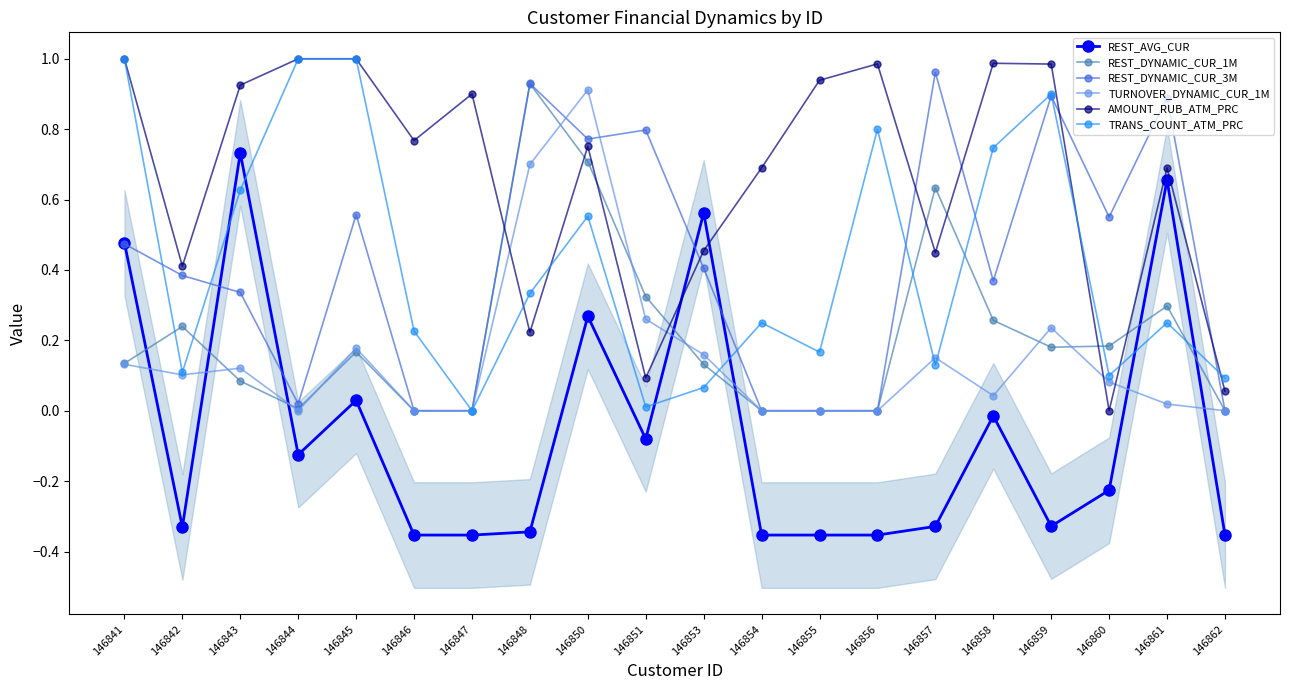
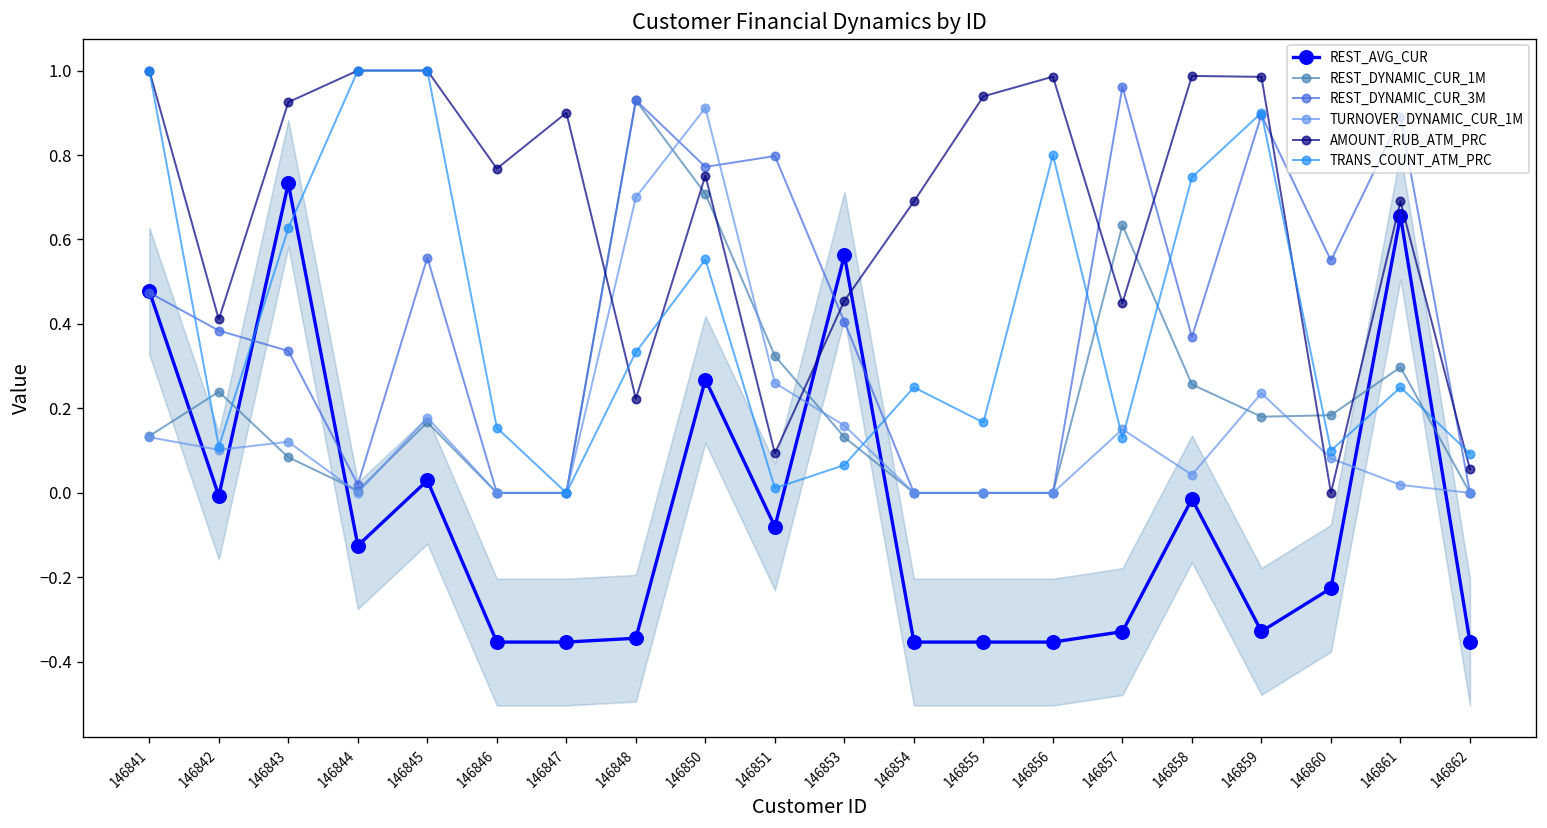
REST_AVG_CUR, 146842: -0.33 -> -0.01
TRANS_COUNT_ATM_PRC, 146846: 0.23 -> 0.15
